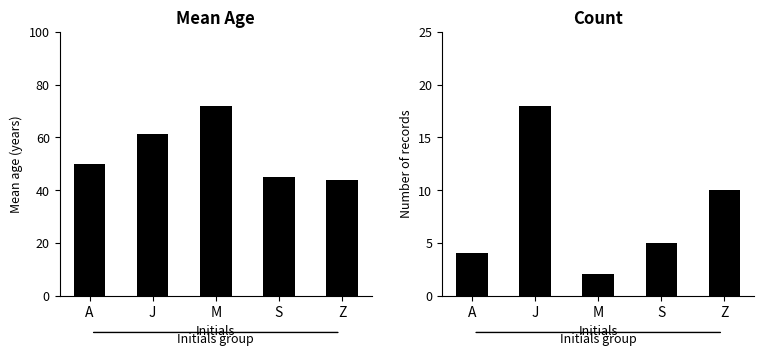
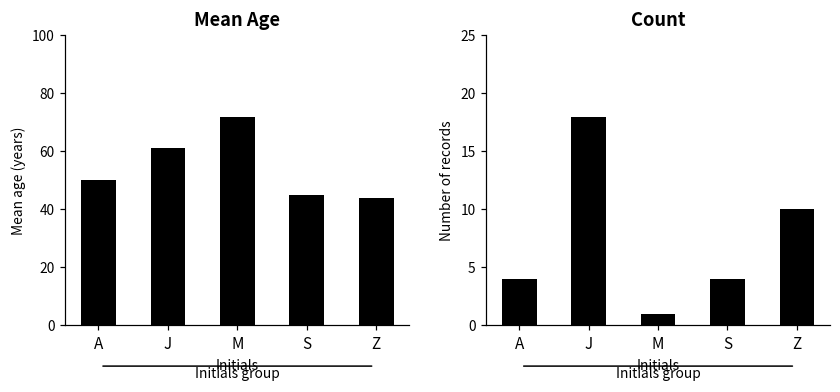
Count, M: 2 -> 1
Count, S: 5 -> 4
